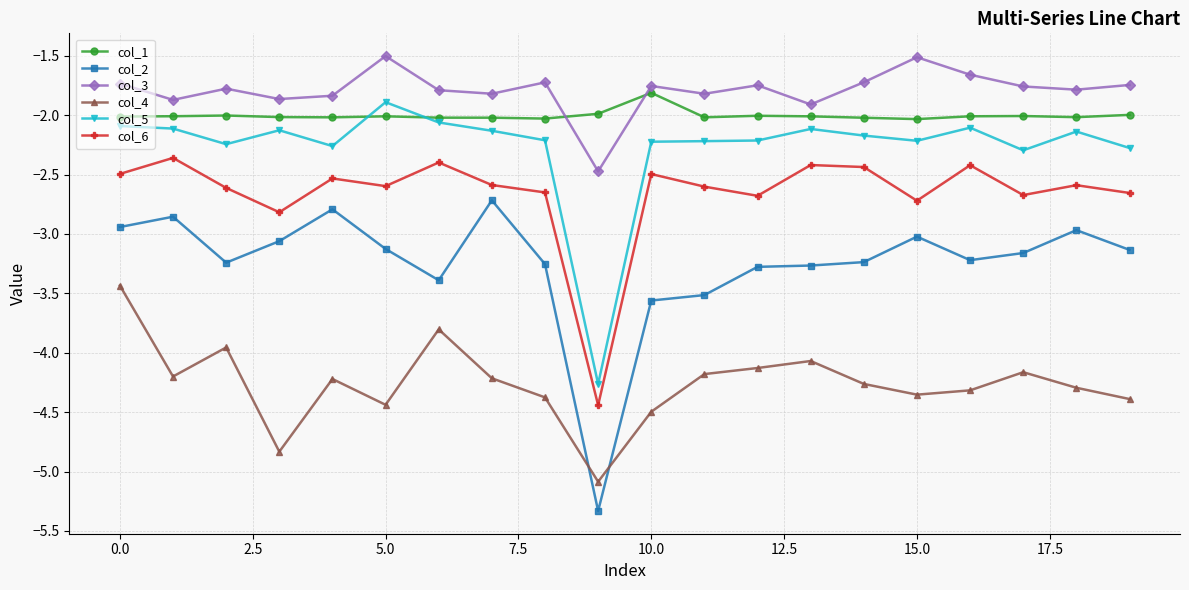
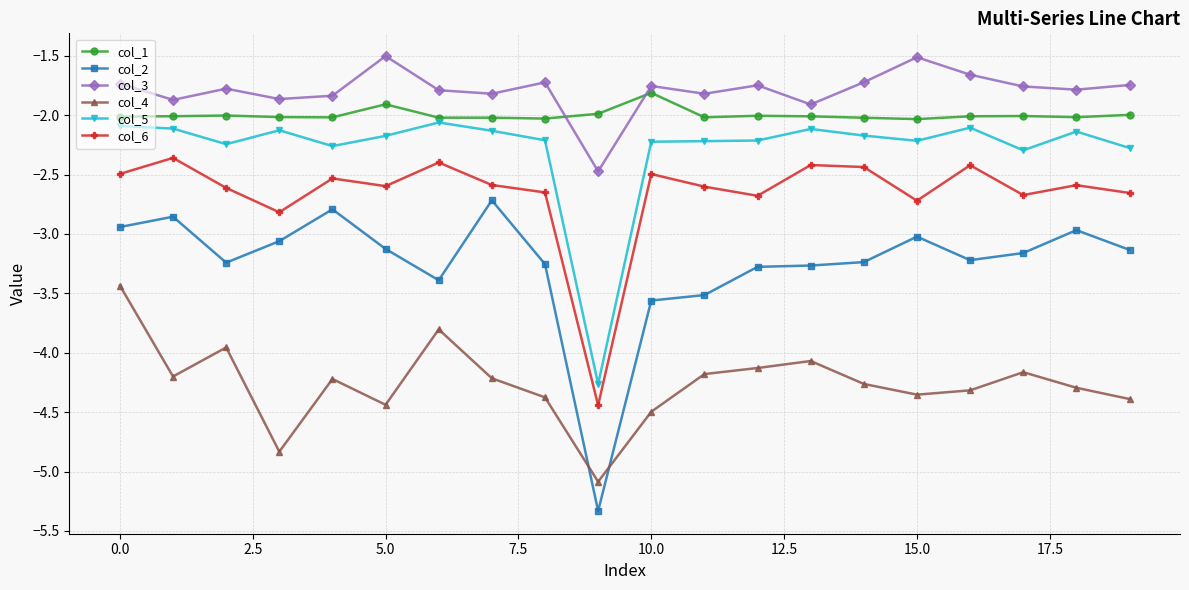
col_1, 5.0: -2.01 -> -1.91
col_5, 5.0: -1.89 -> -2.17
